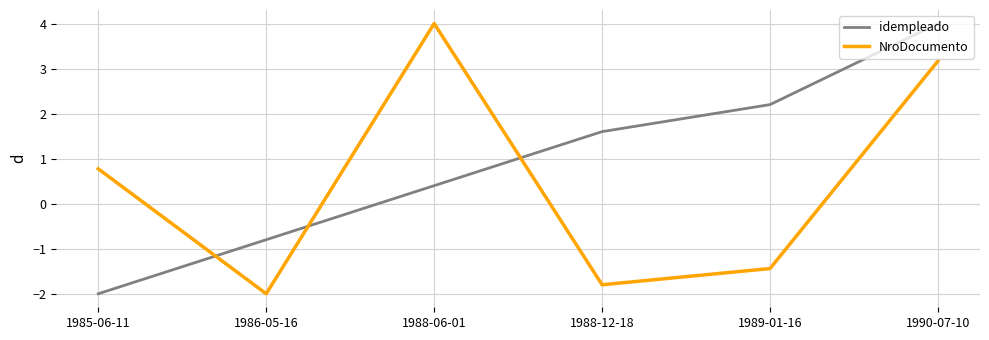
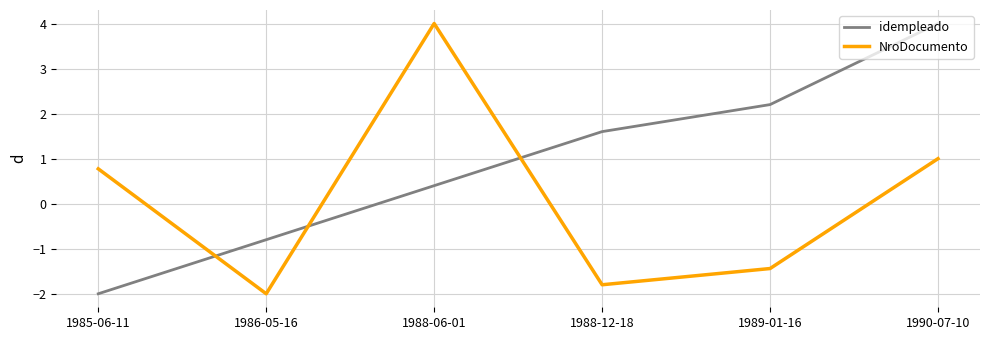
NroDocumento, 1990-07-10: 3.2 -> 1.0
